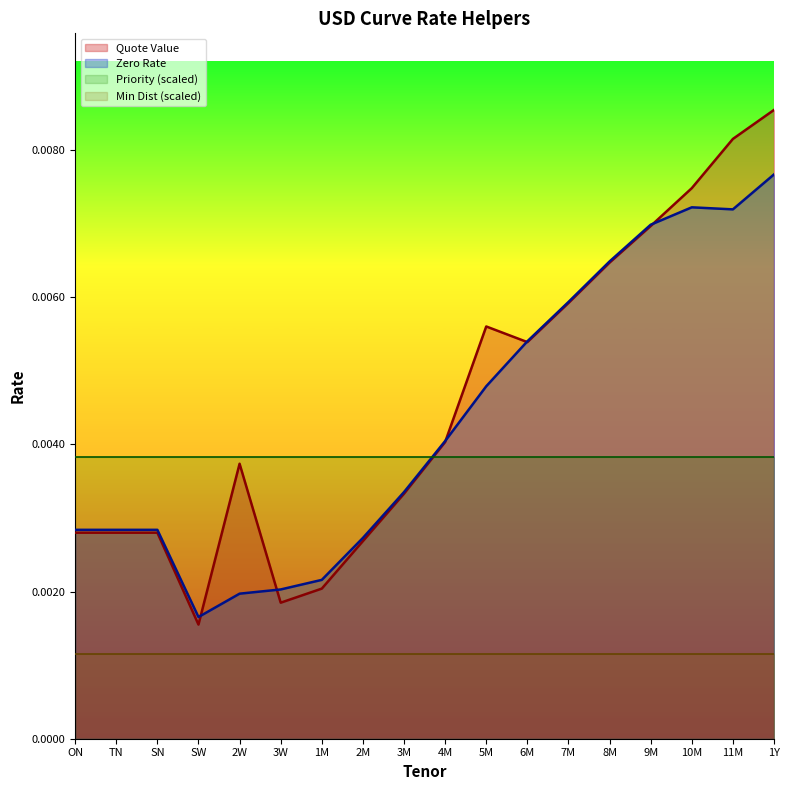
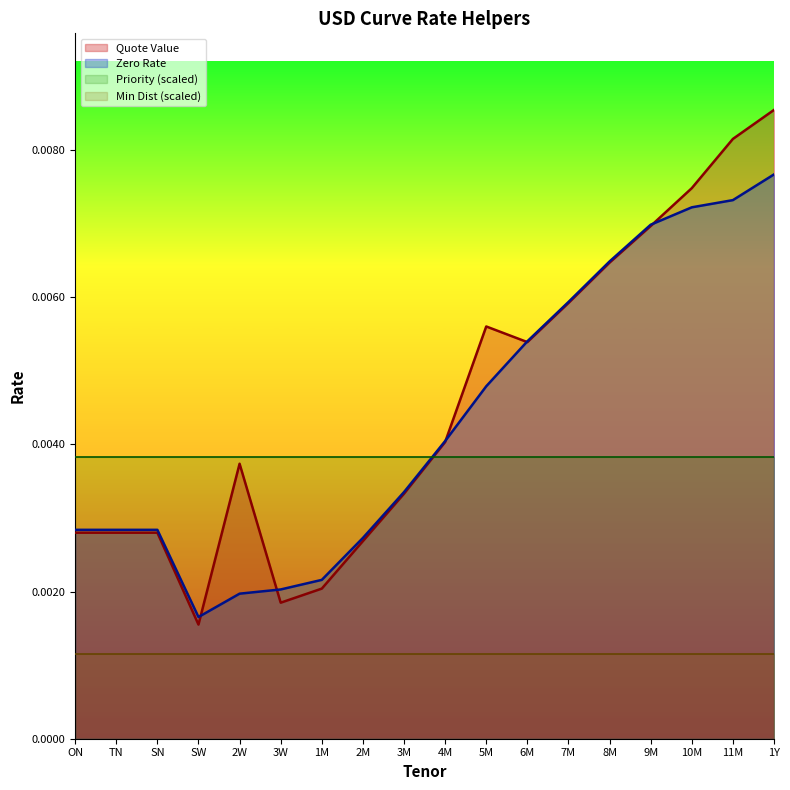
Zero Rate, 11M: 0.0072 -> 0.0073
